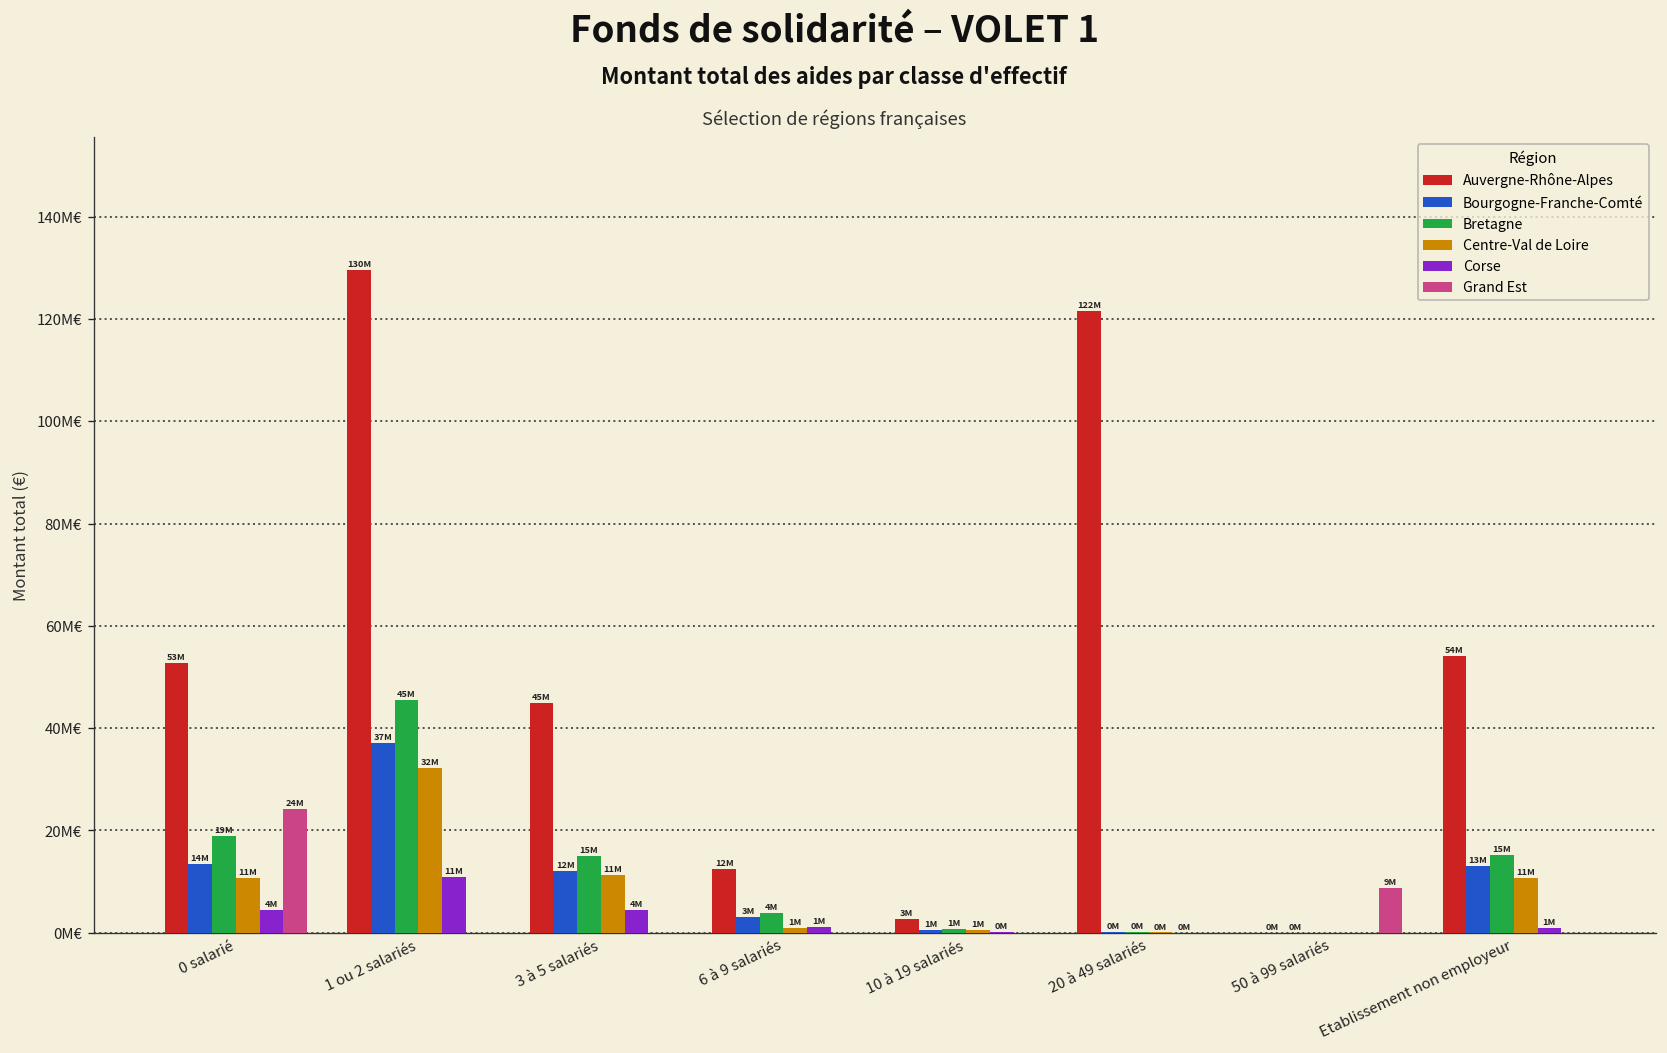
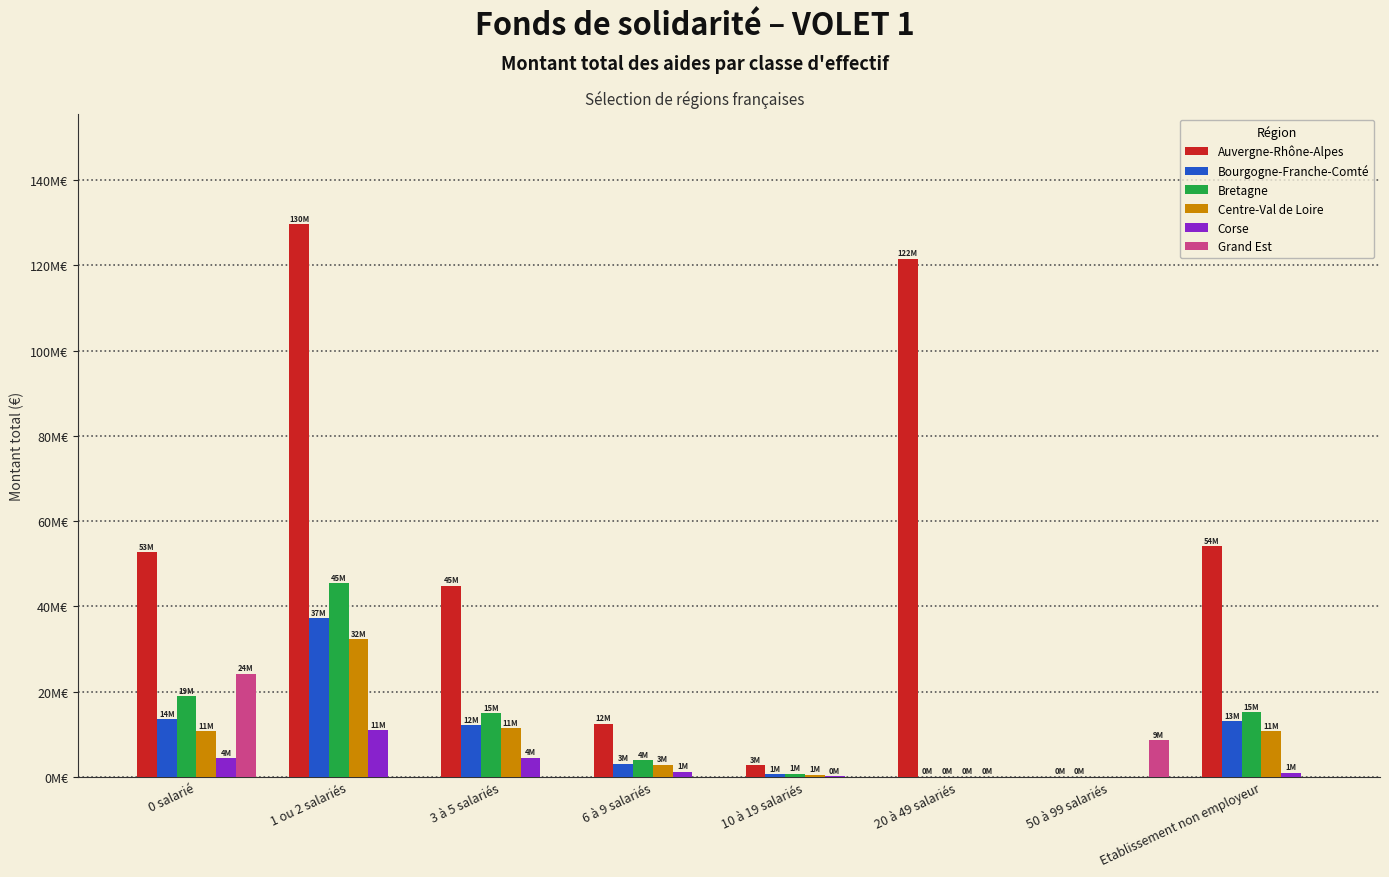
Centre-Val de Loire, 6 à 9 salariés: 1M -> 3M
